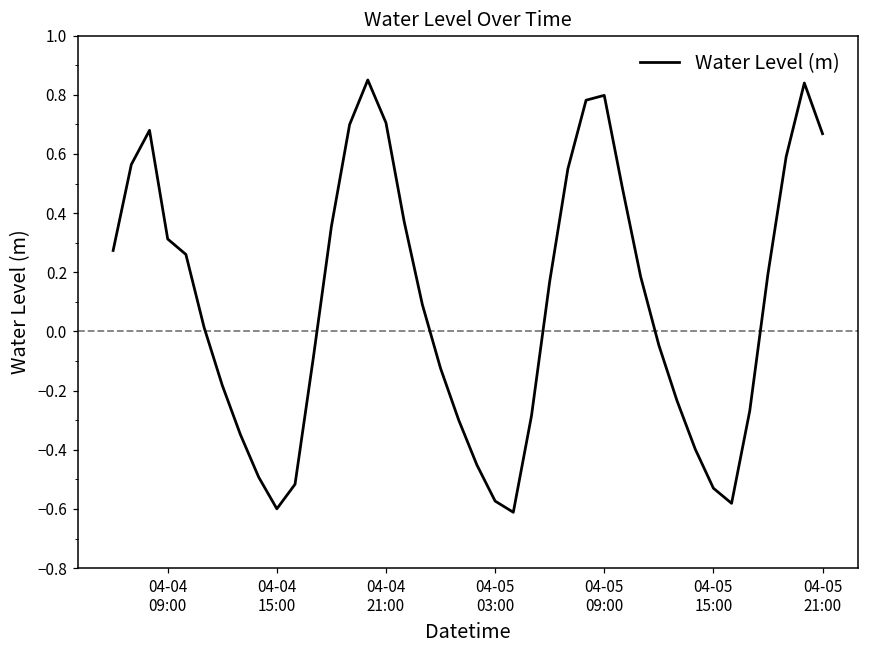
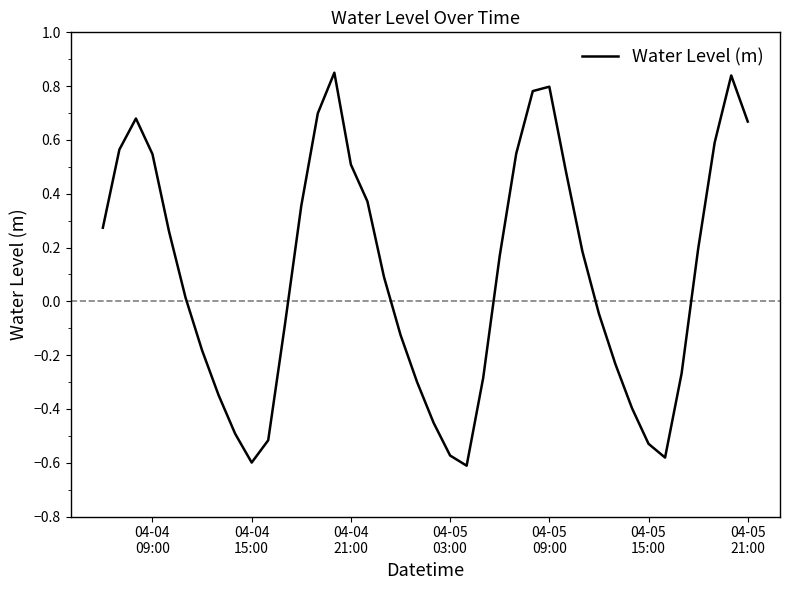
04-04 09:00: 0.31 -> 0.55
04-04 21:00: 0.71 -> 0.51
